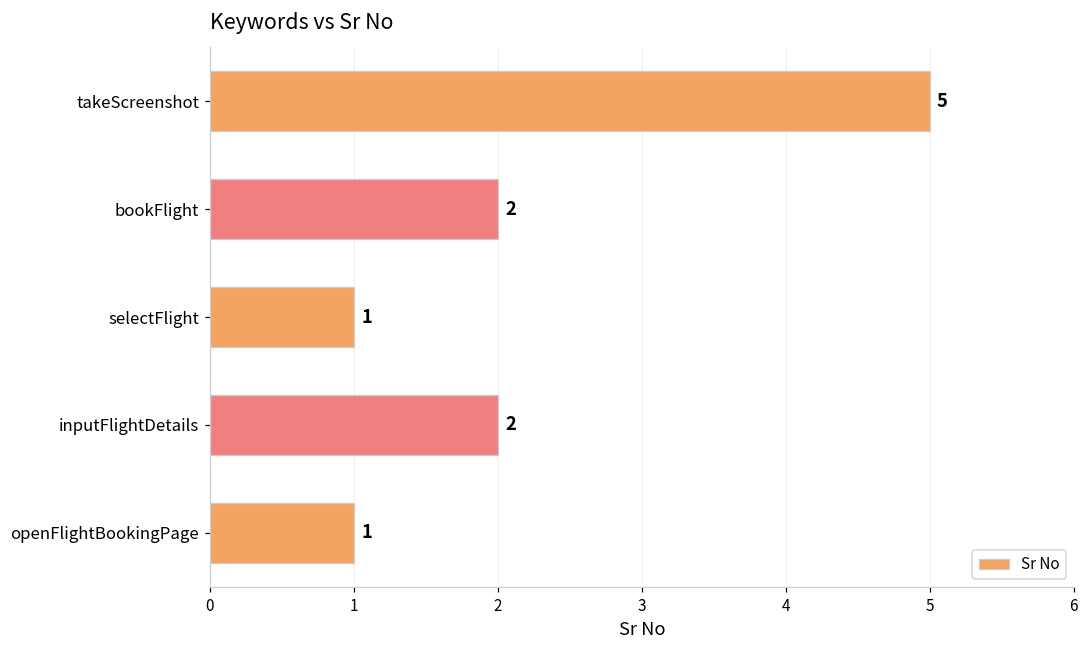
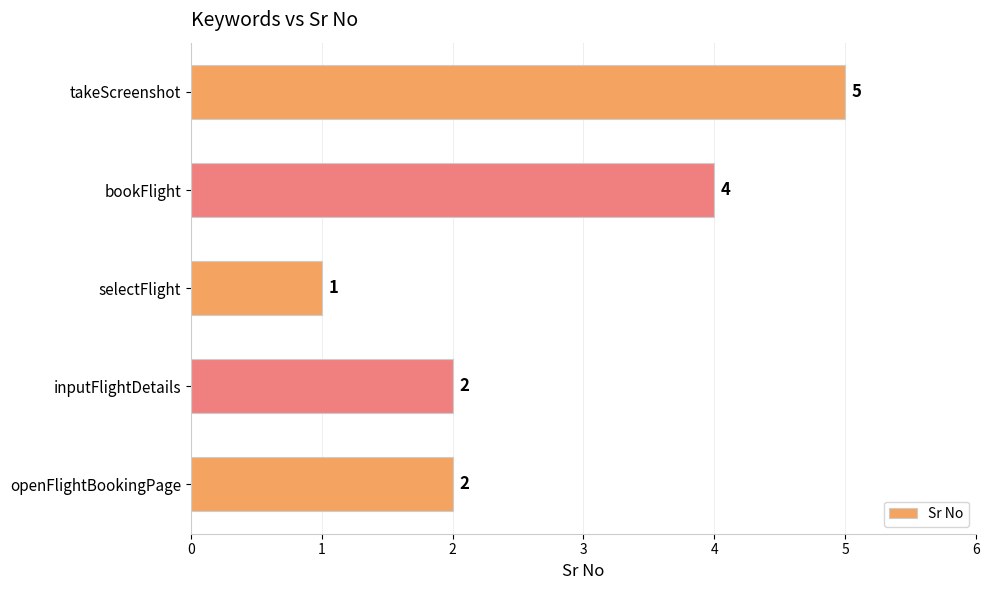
bookFlight: 2 -> 4
openFlightBookingPage: 1 -> 2
